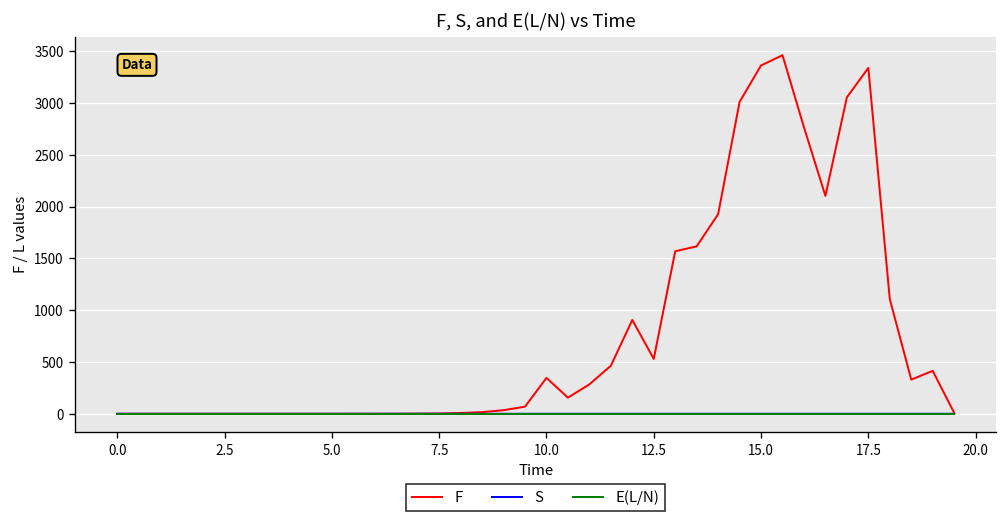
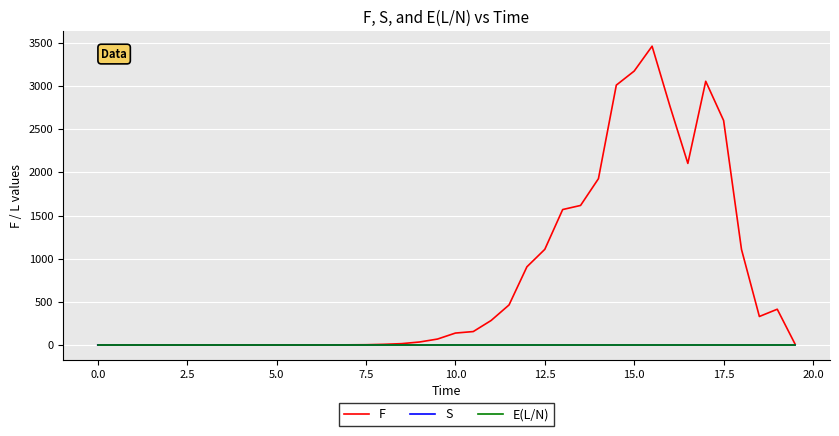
F, 10.0: 300 -> 100
F, 12.5: 500 -> 1100
F, 15.0: 3400 -> 3200
F, 17.5: 3300 -> 2600
